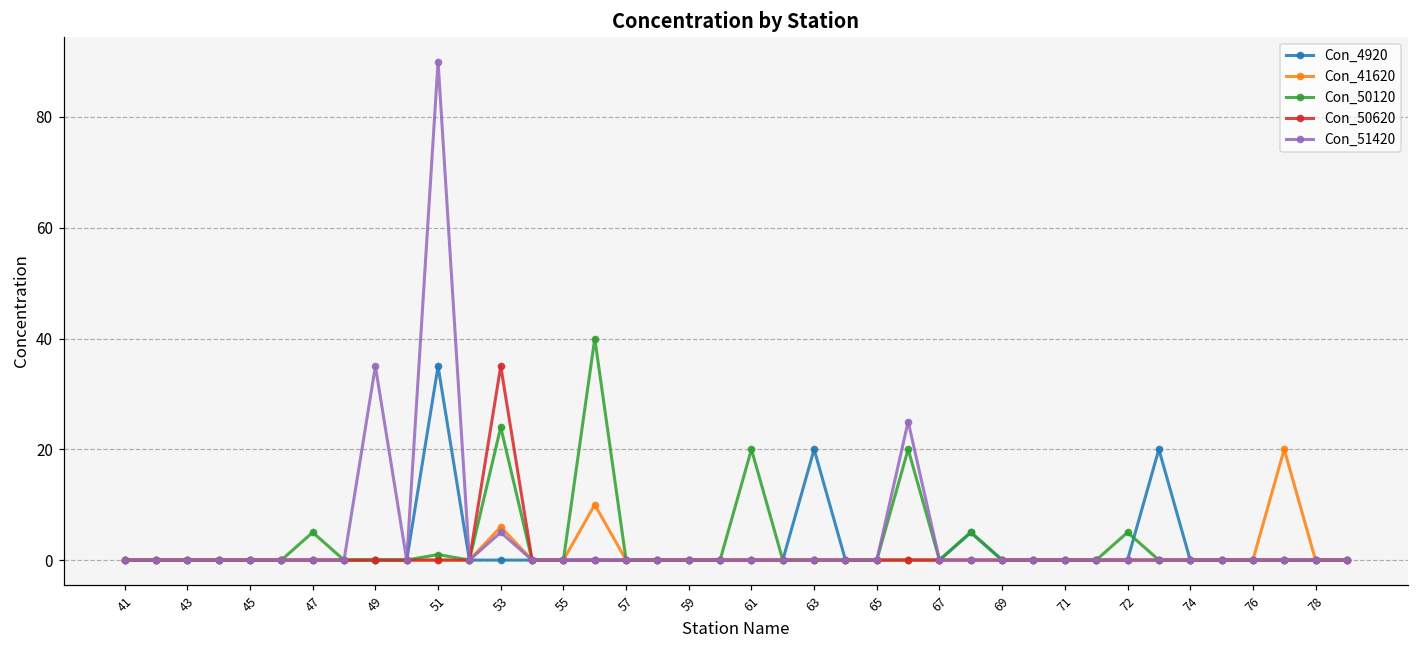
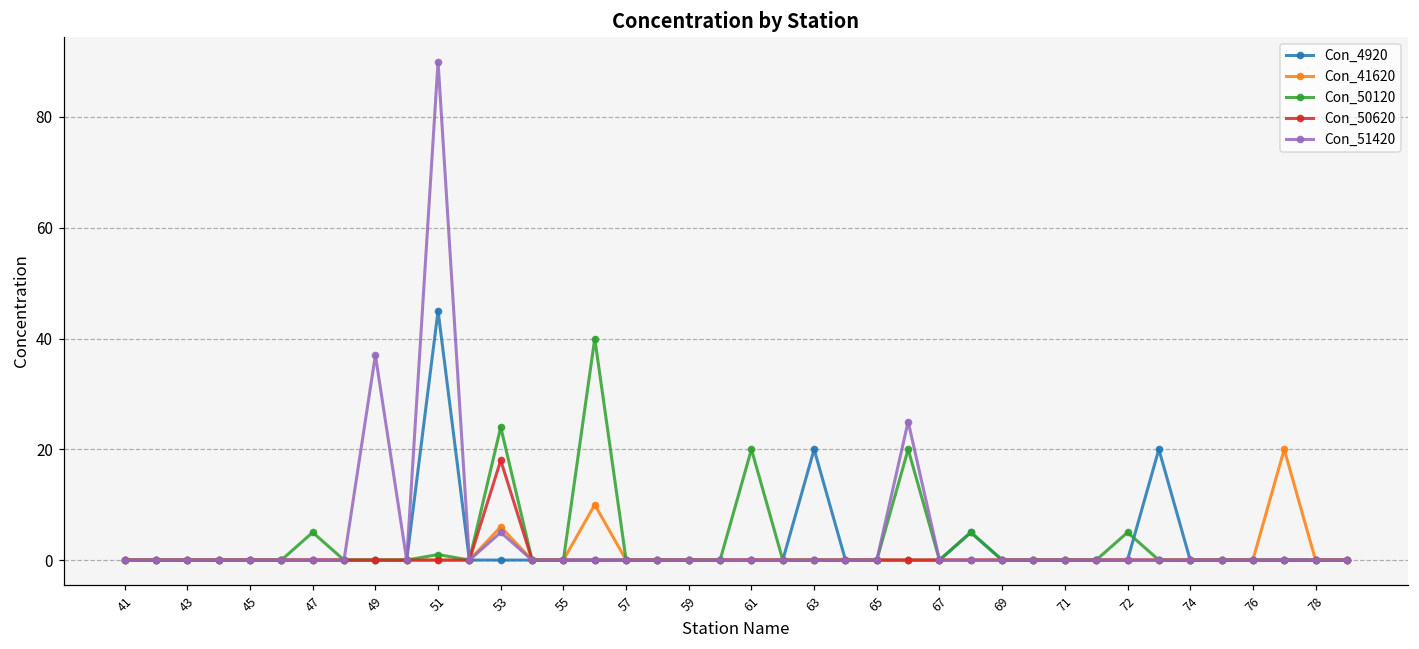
Con_51420, 49: 35 -> 37
Con_4920, 51: 35 -> 45
Con_50620, 53: 35 -> 18
